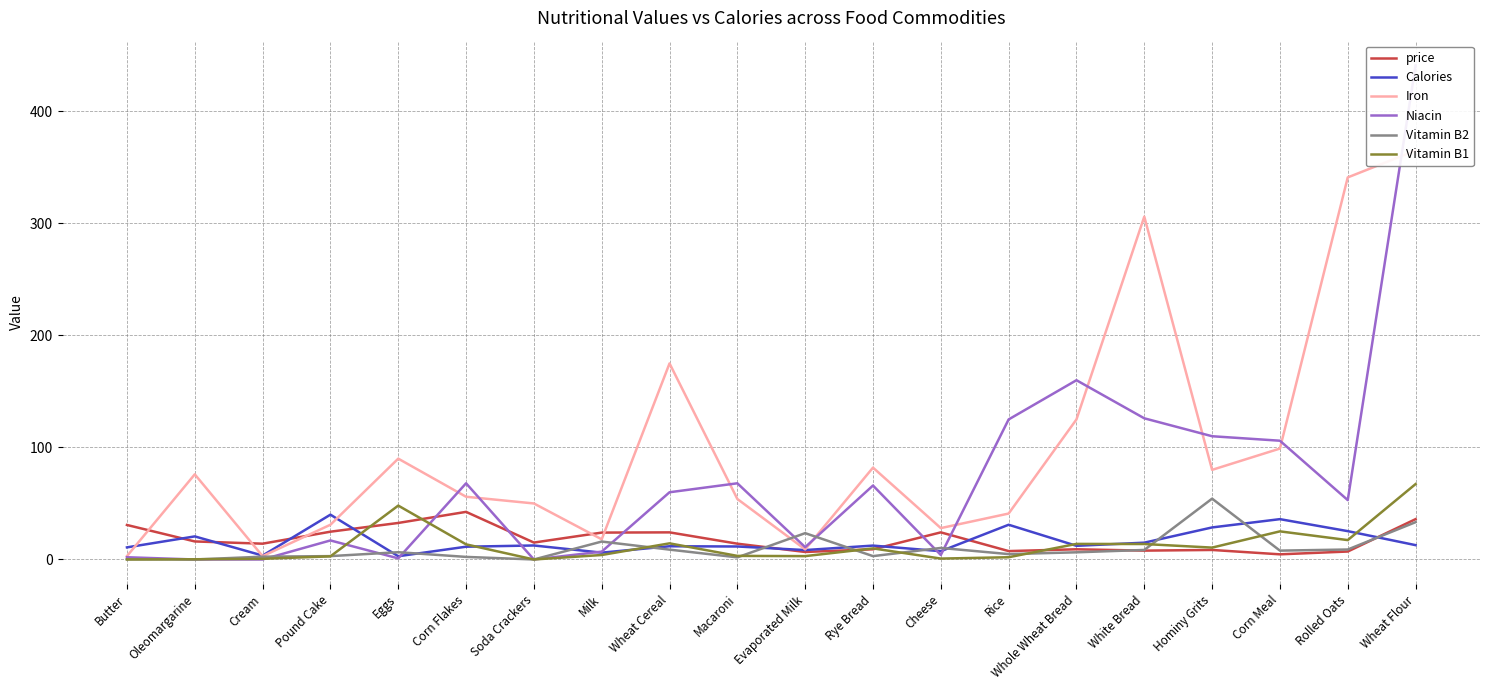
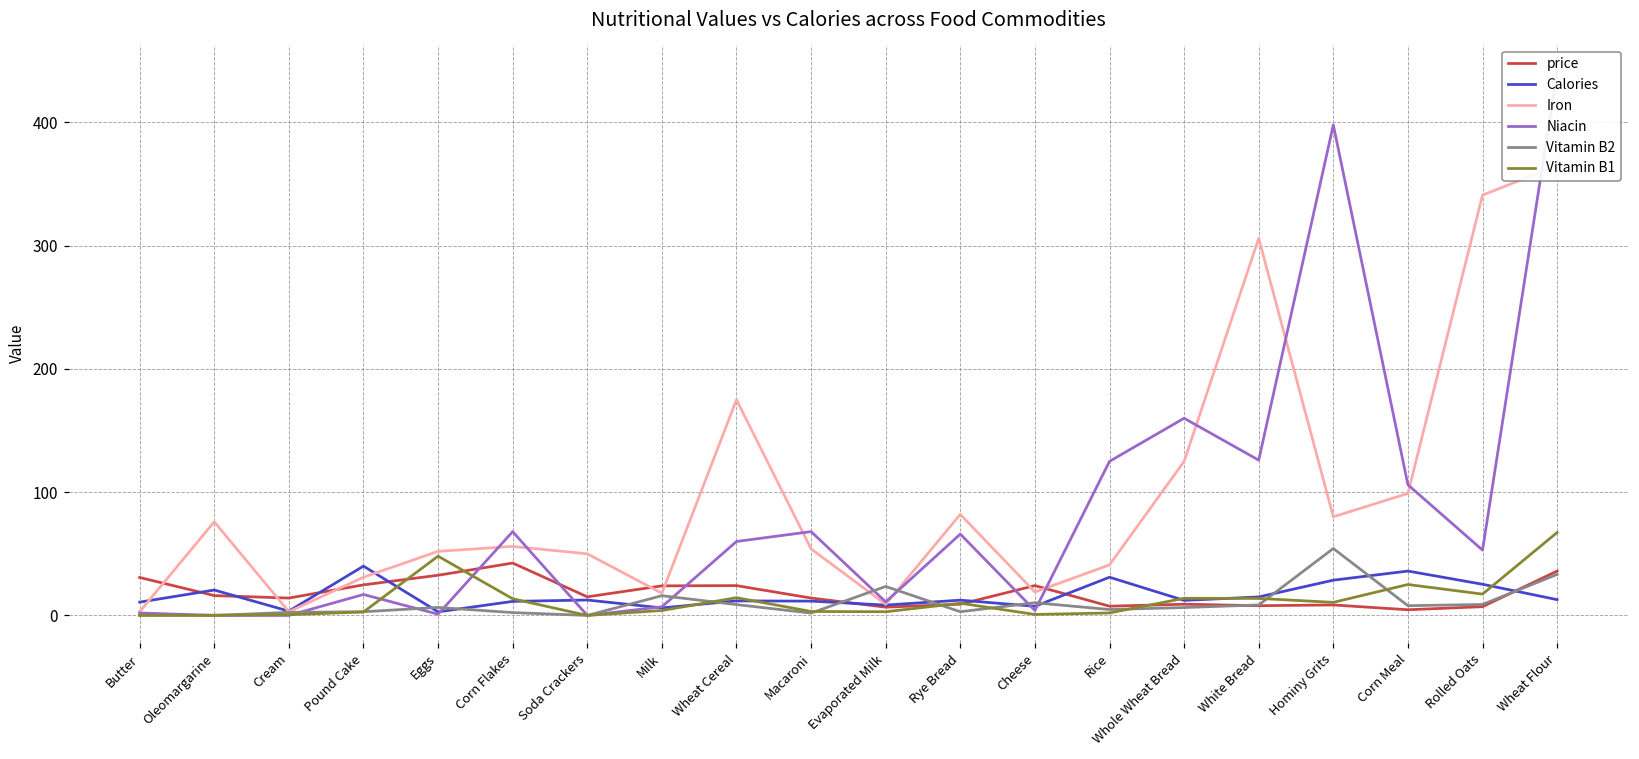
Iron, Eggs: 90 -> 52
Iron, Cheese: 28 -> 19
Niacin, Hominy Grits: 110 -> 398
